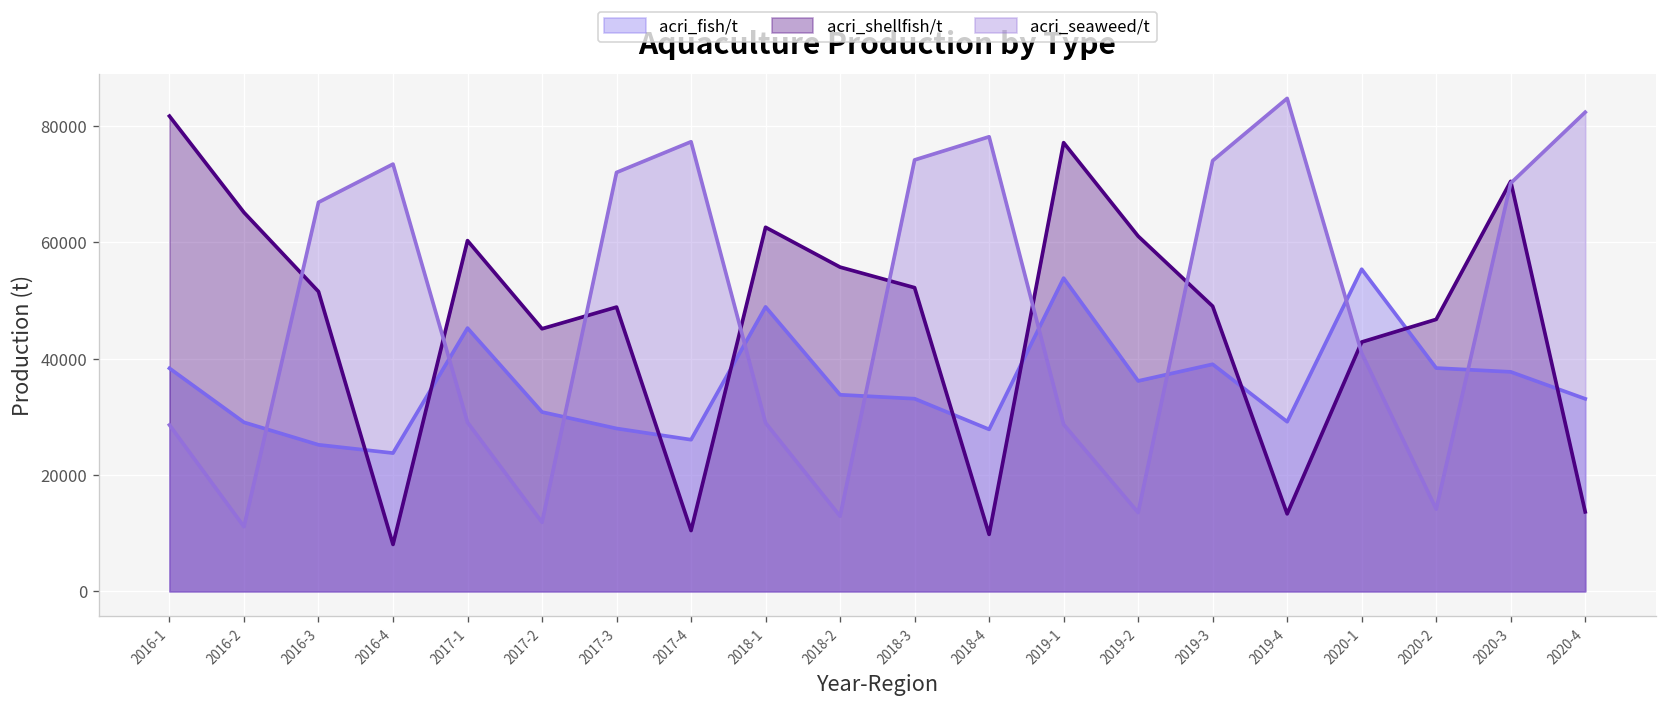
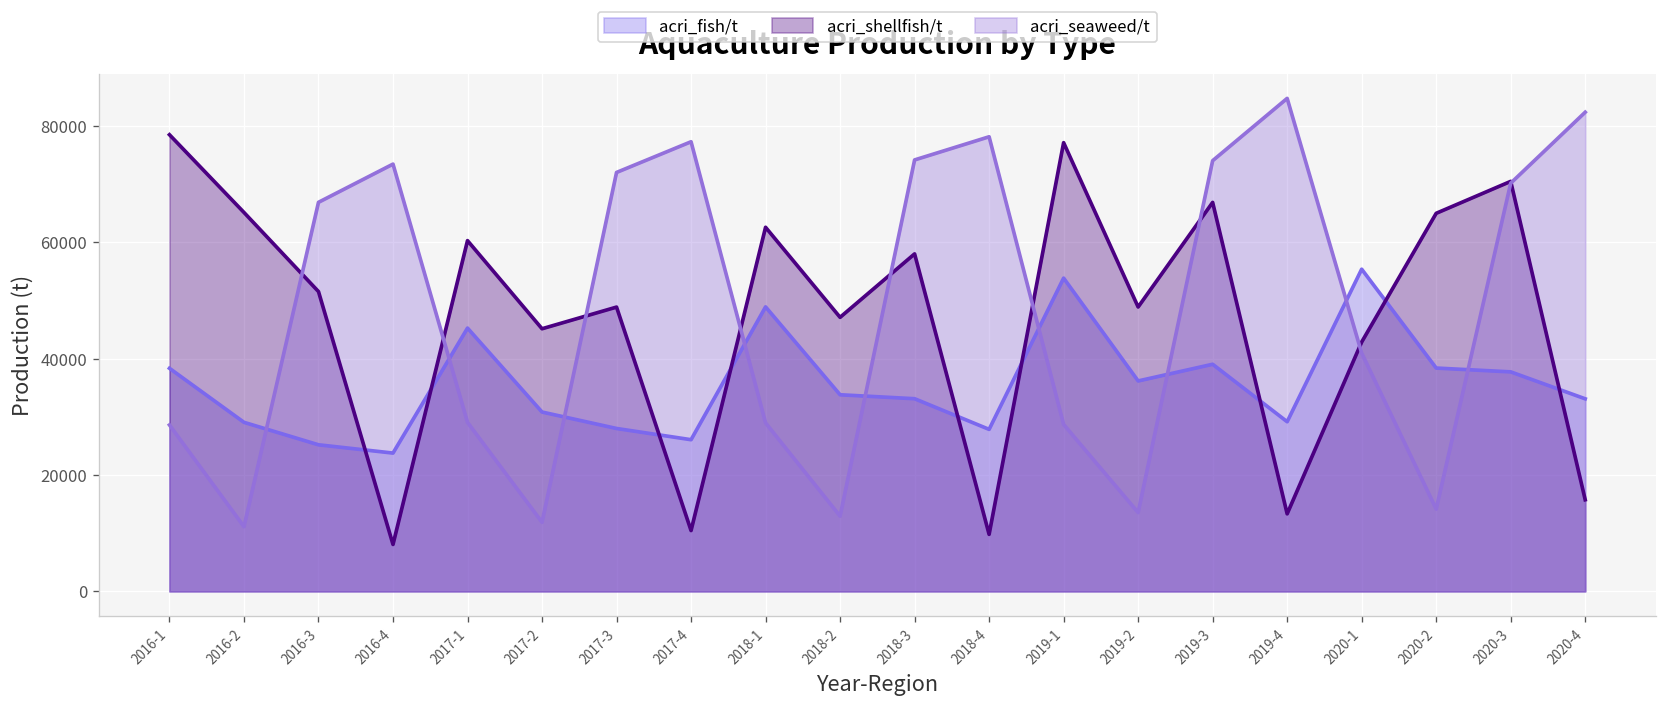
acri_shellfish/t, 2016-1: 82000 -> 79000
acri_shellfish/t, 2018-2: 56000 -> 47000
acri_shellfish/t, 2018-3: 52000 -> 58000
acri_shellfish/t, 2019-2: 61000 -> 49000
acri_shellfish/t, 2019-3: 49000 -> 67000
acri_shellfish/t, 2020-2: 47000 -> 65000
acri_shellfish/t, 2020-4: 14000 -> 16000
